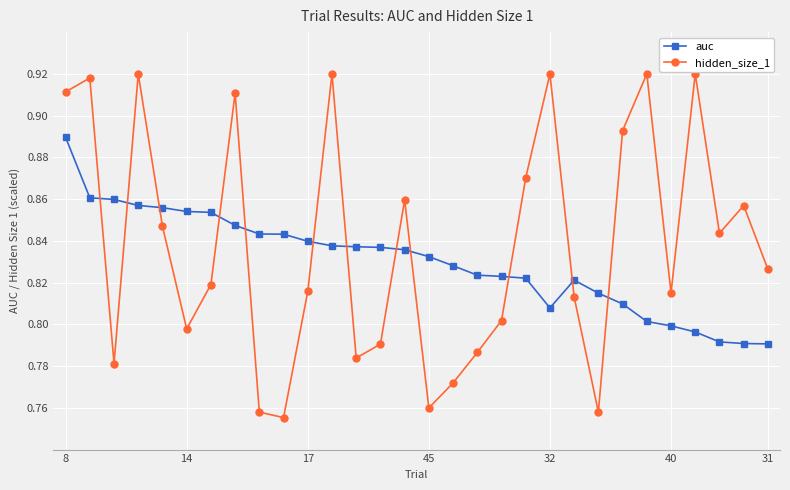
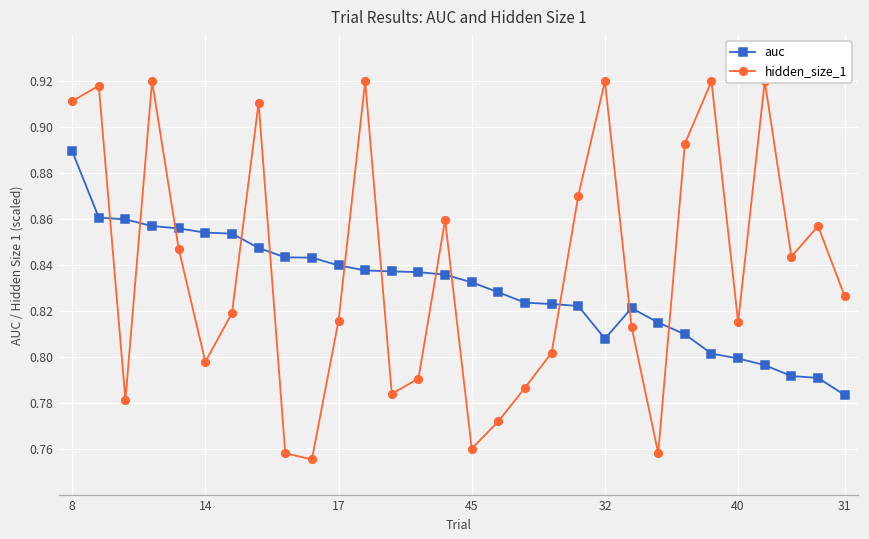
auc, 31: 0.791 -> 0.783
